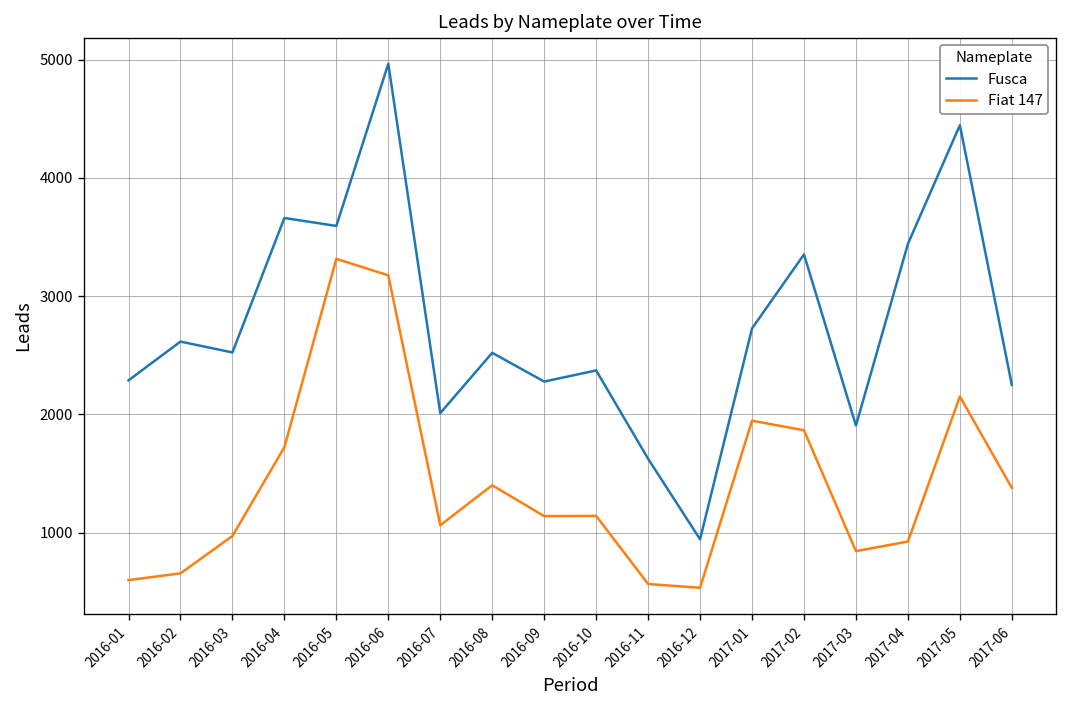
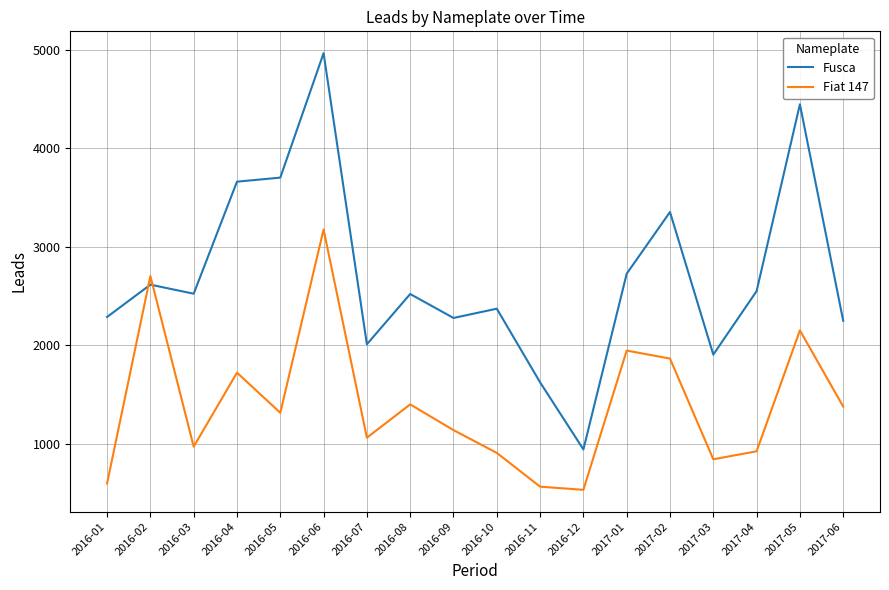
Fiat 147, 2016-02: 700 -> 2700
Fusca, 2016-05: 3600 -> 3700
Fiat 147, 2016-05: 3300 -> 1300
Fiat 147, 2016-10: 1100 -> 900
Fusca, 2017-04: 3400 -> 2500
